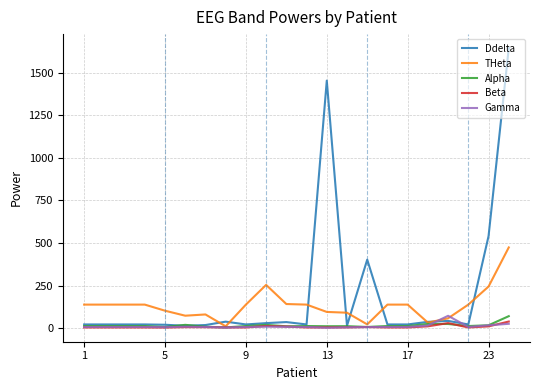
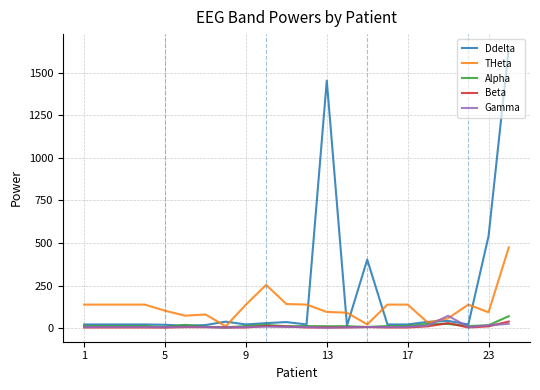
THeta, 23: 240 -> 90
